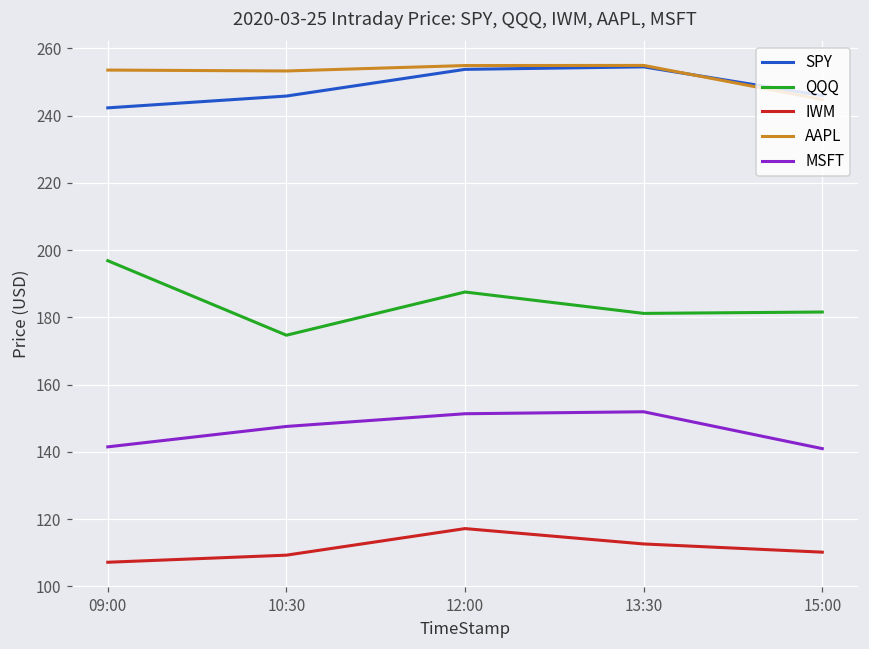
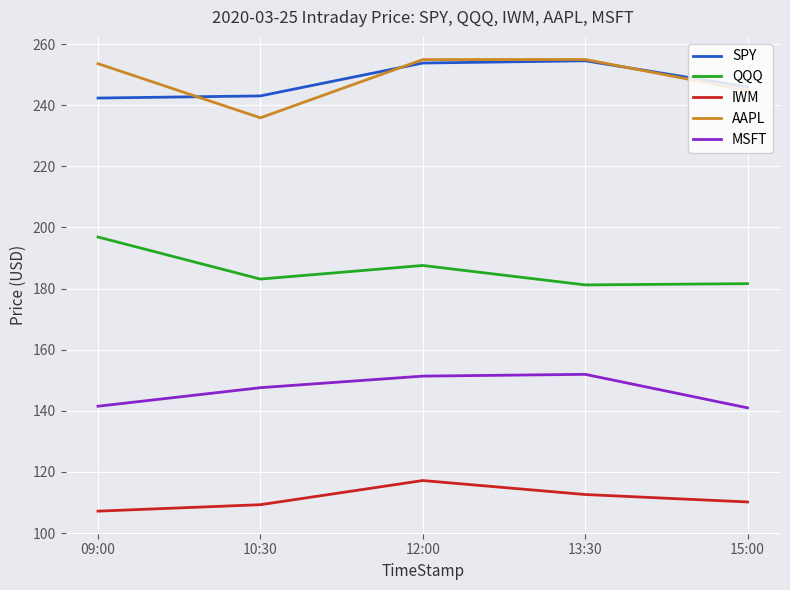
SPY, 10:30: 246 -> 243
QQQ, 10:30: 175 -> 183
AAPL, 10:30: 253 -> 236
